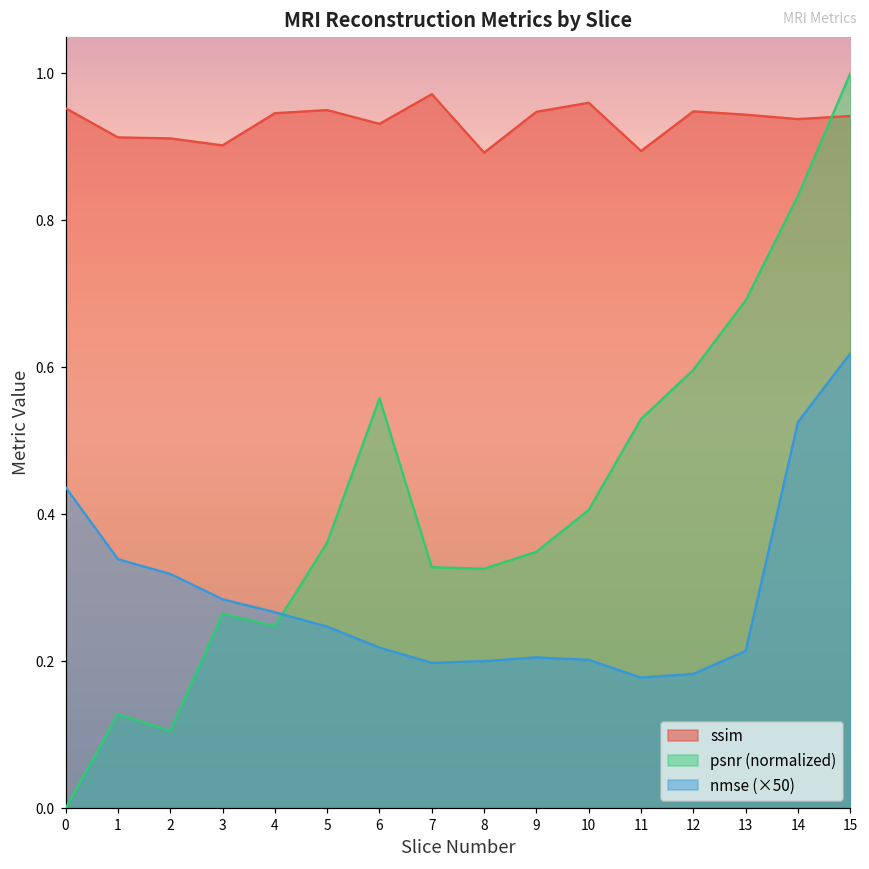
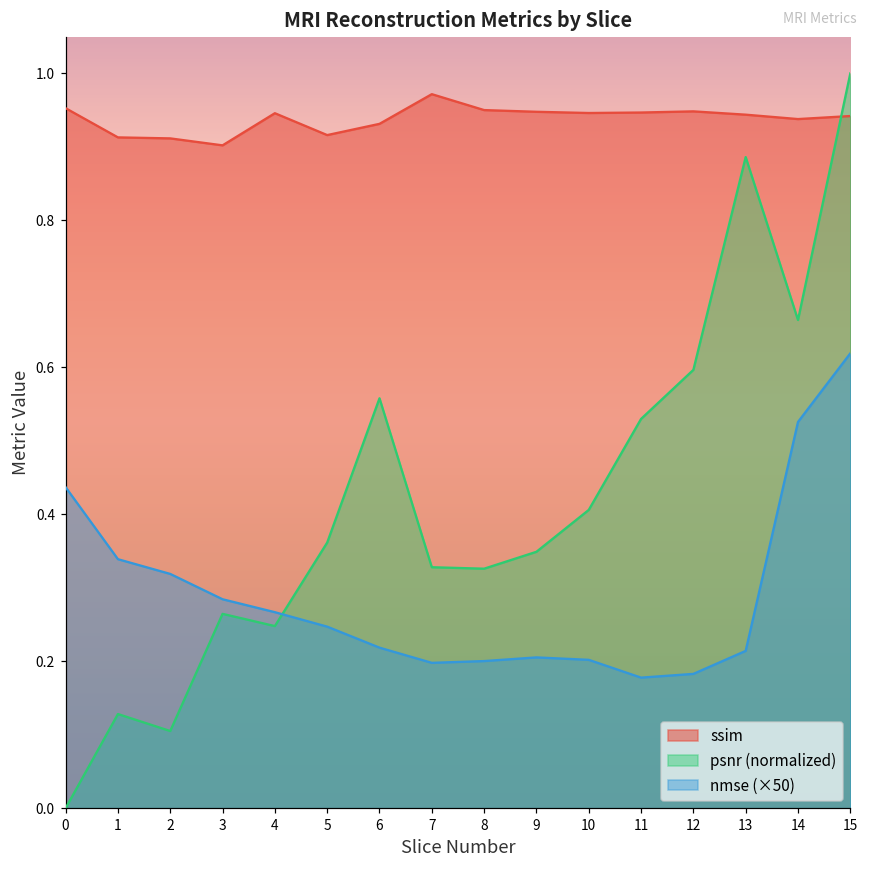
ssim, 5: 0.95 -> 0.92
ssim, 8: 0.89 -> 0.95
ssim, 10: 0.96 -> 0.95
ssim, 11: 0.89 -> 0.95
psnr (normalized), 13: 0.69 -> 0.89
psnr (normalized), 14: 0.83 -> 0.66
